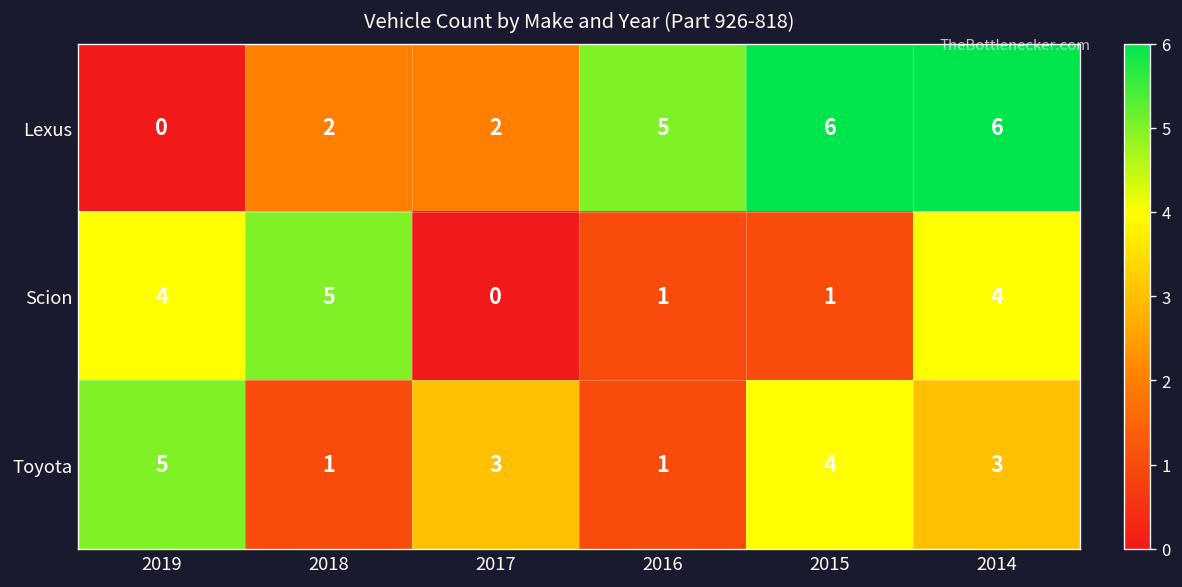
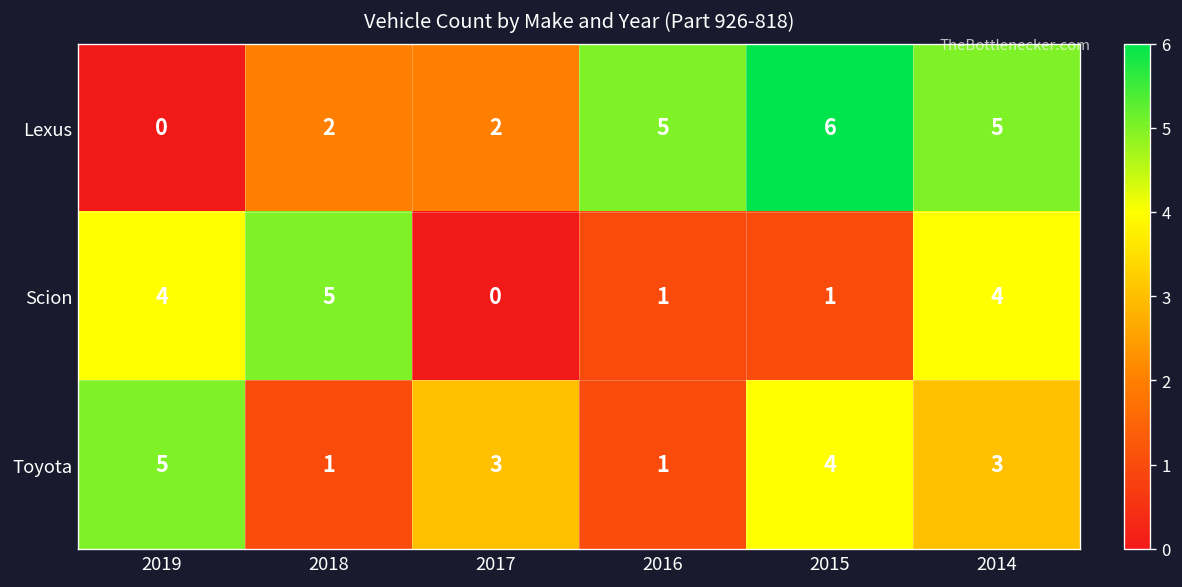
Lexus, 2014: 6 -> 5
